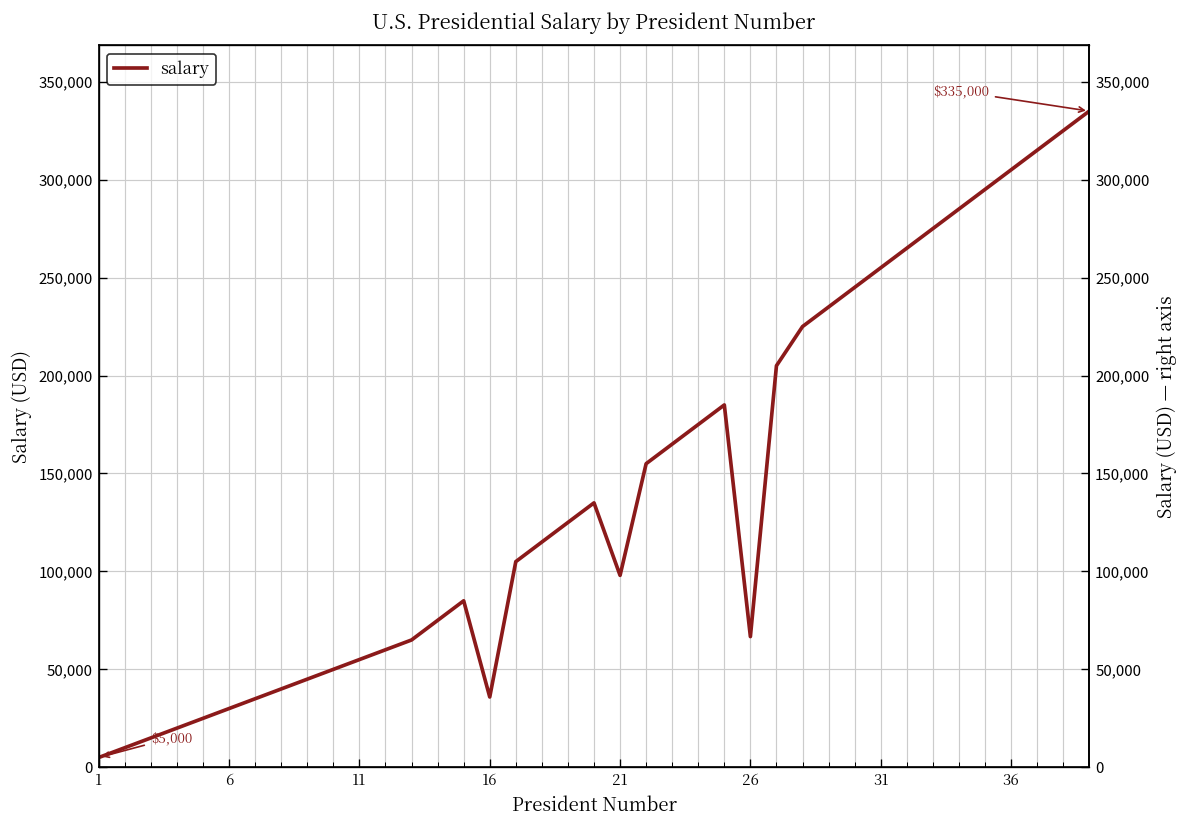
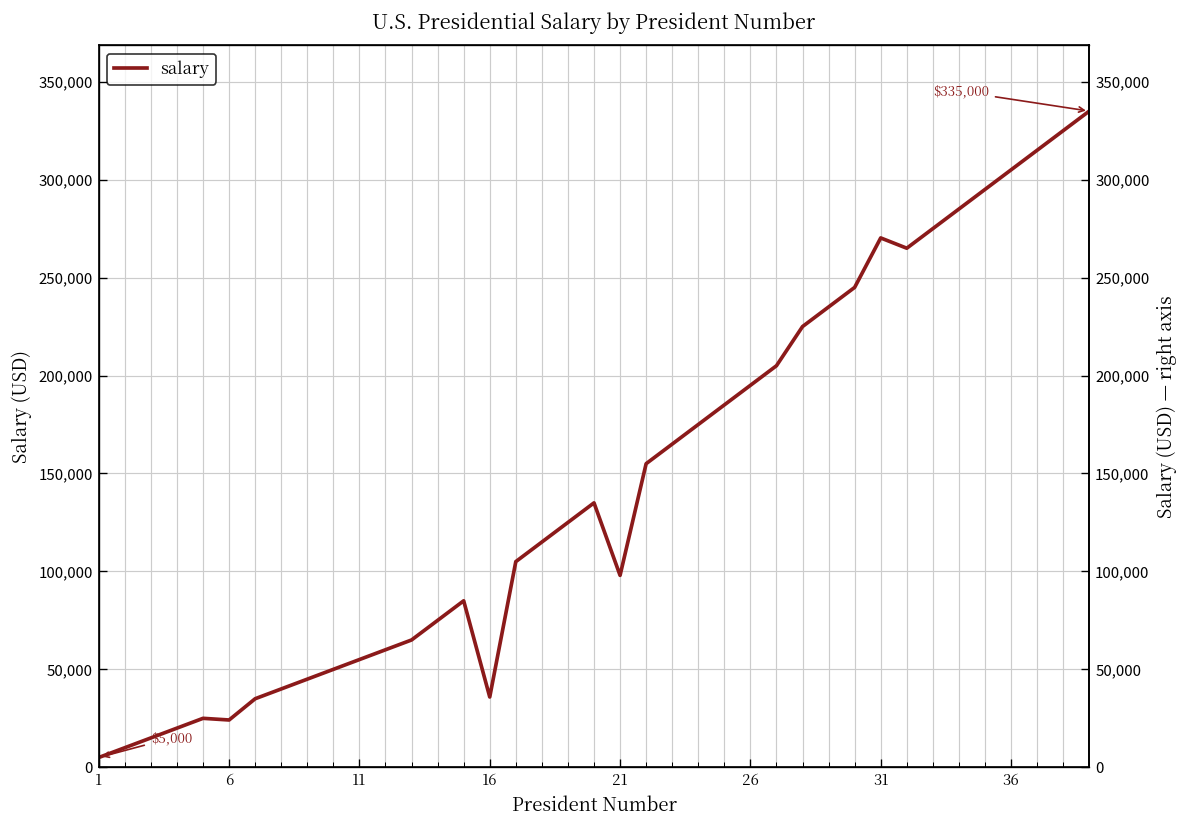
6: 30,000 -> 24,000
26: 67,000 -> 195,000
31: 255,000 -> 270,000
